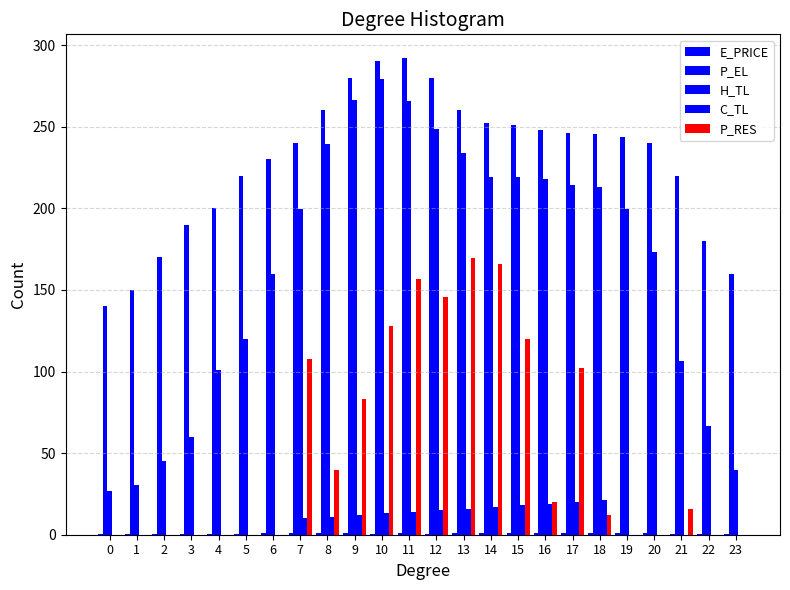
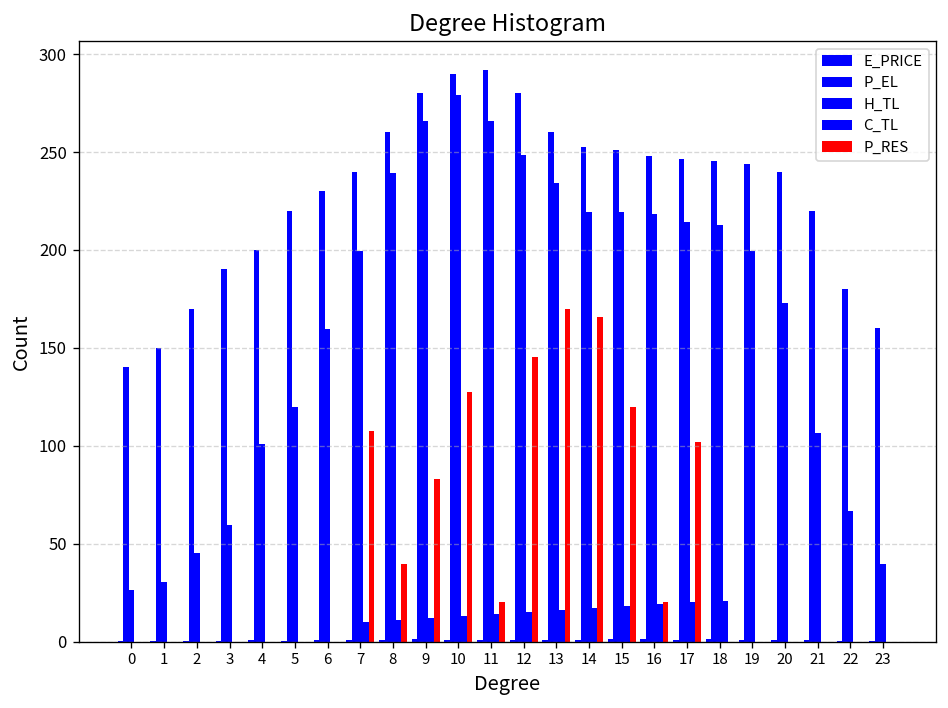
P_RES, 11: 157 -> 20
P_RES, 18: 12 -> 0
P_RES, 21: 16 -> 0
